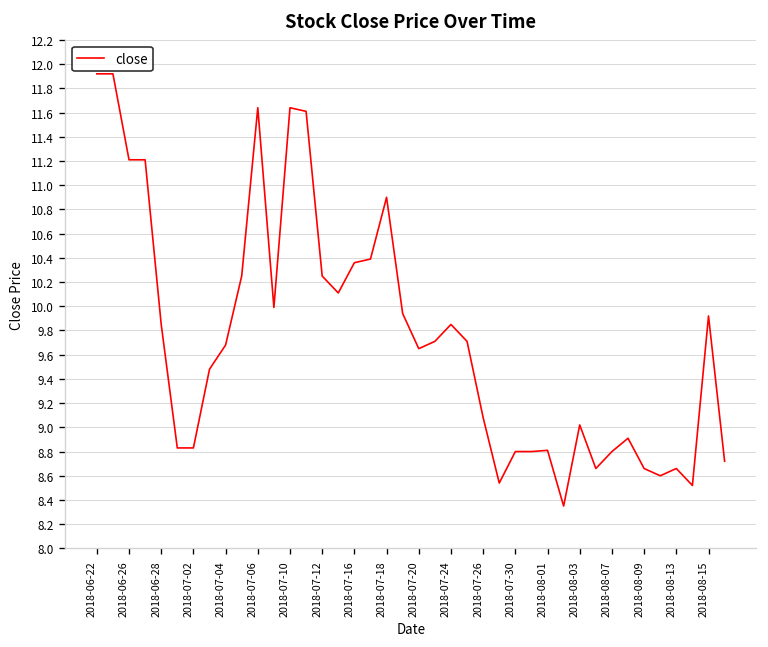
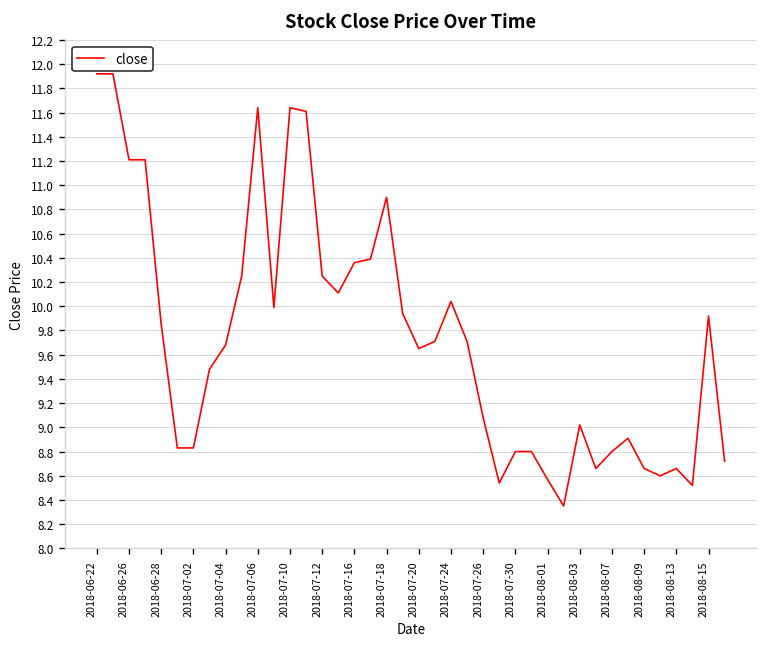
2018-07-24: 9.85 -> 10.04
2018-08-01: 8.81 -> 8.57
